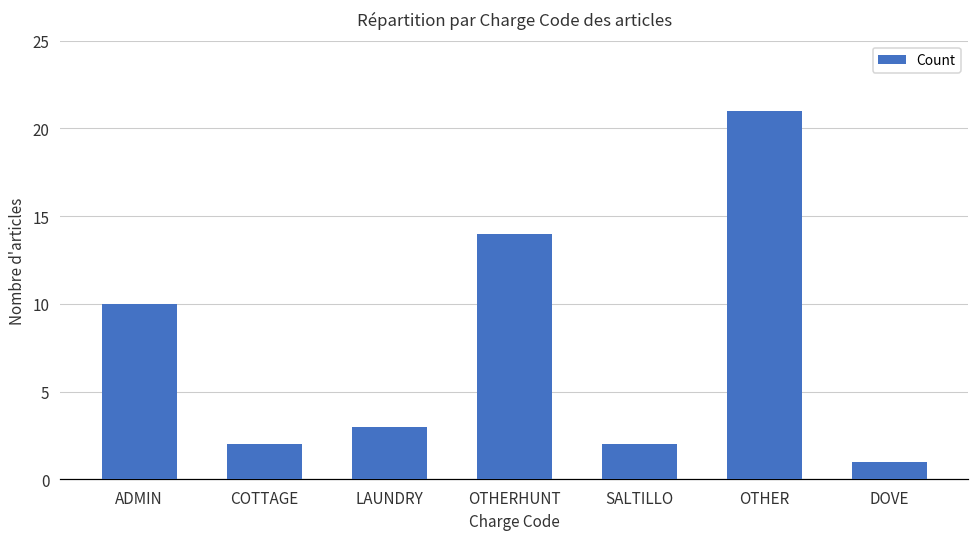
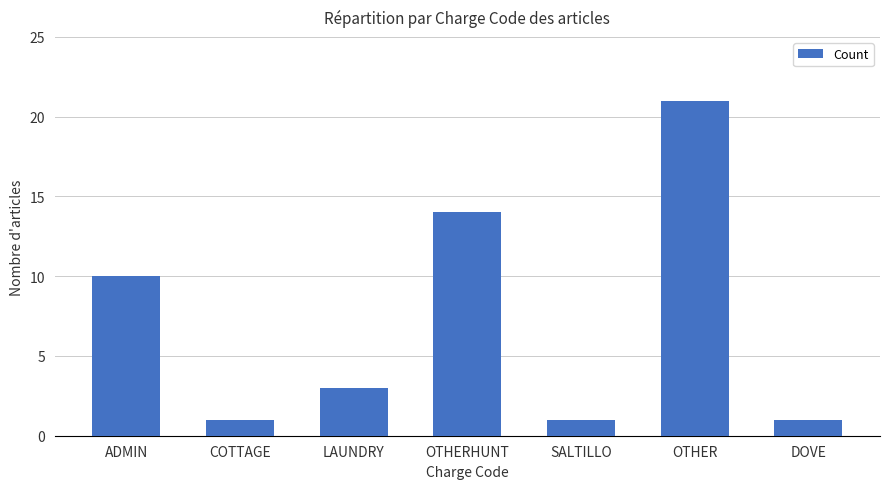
COTTAGE: 2 -> 1
SALTILLO: 2 -> 1
